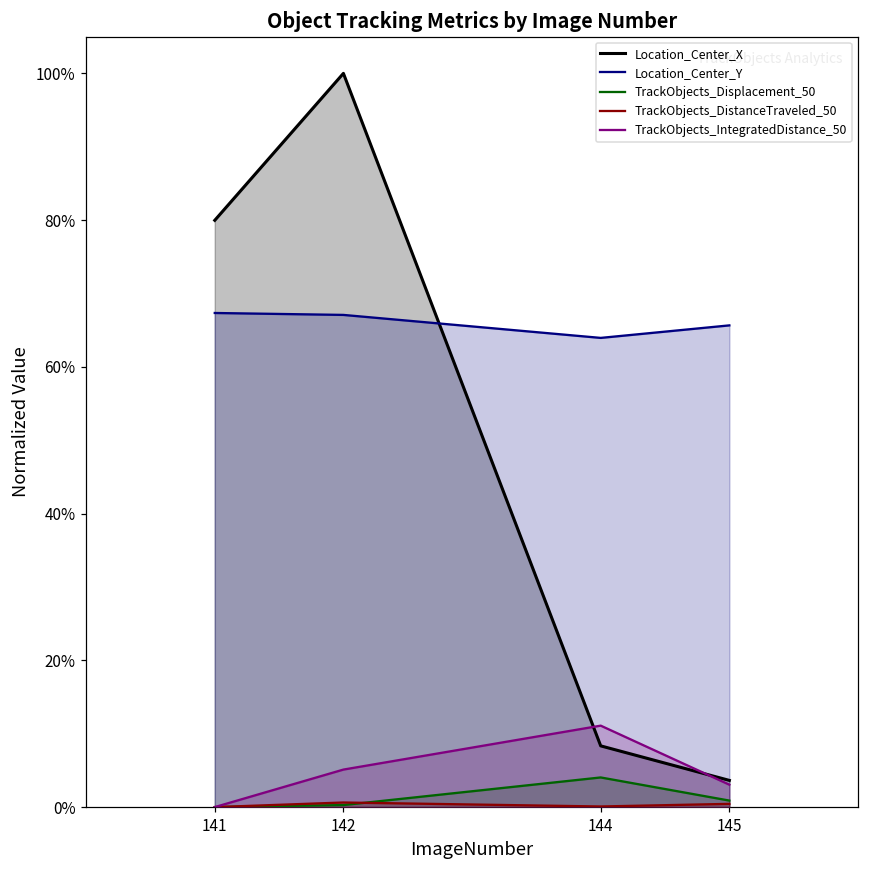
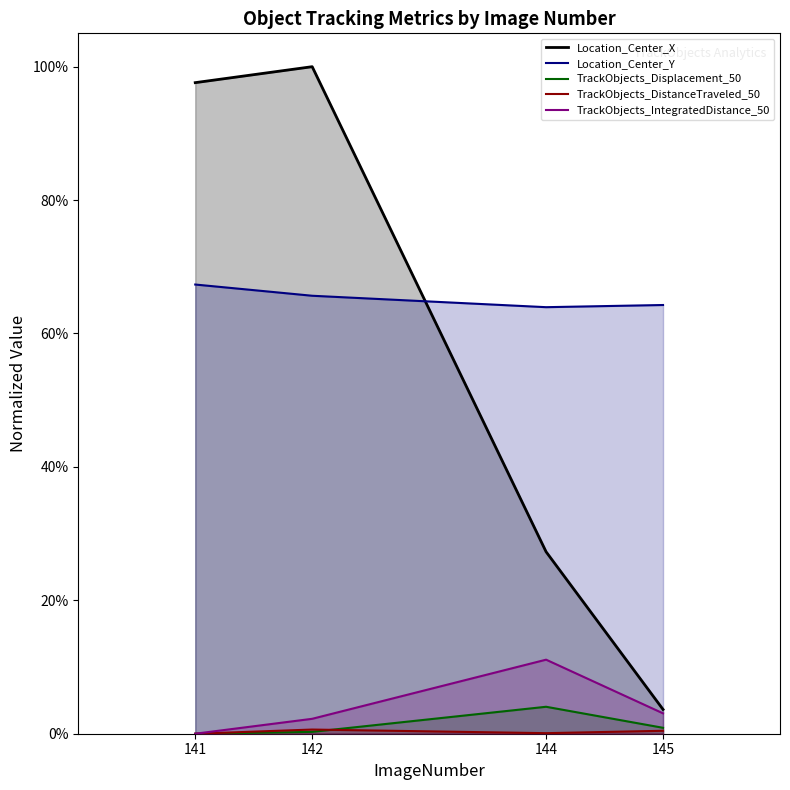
Location_Center_X, 141: 80% -> 98%
Location_Center_Y, 142: 67% -> 66%
TrackObjects_IntegratedDistance_50, 142: 5% -> 2%
Location_Center_X, 144: 8% -> 27%
Location_Center_Y, 145: 66% -> 64%
